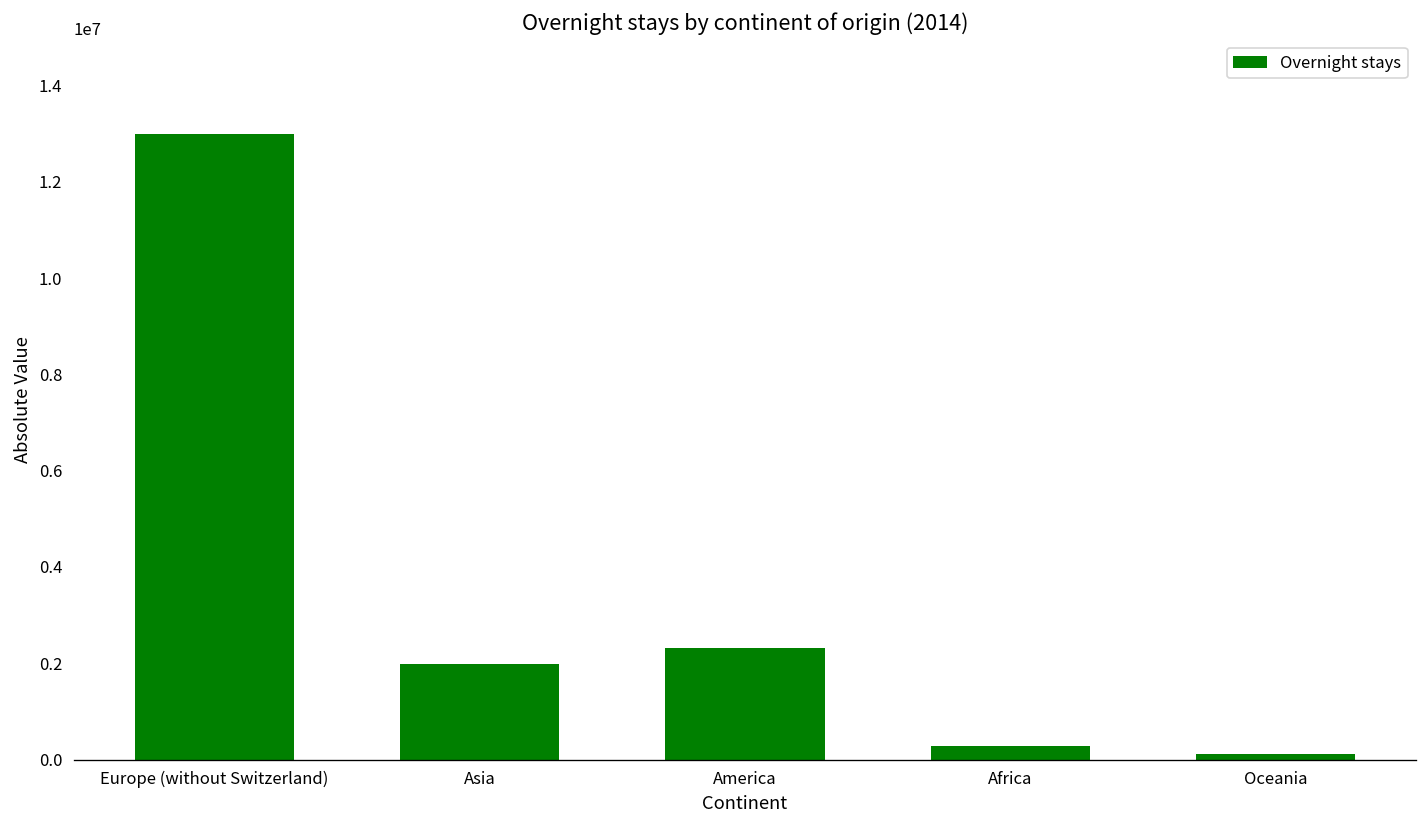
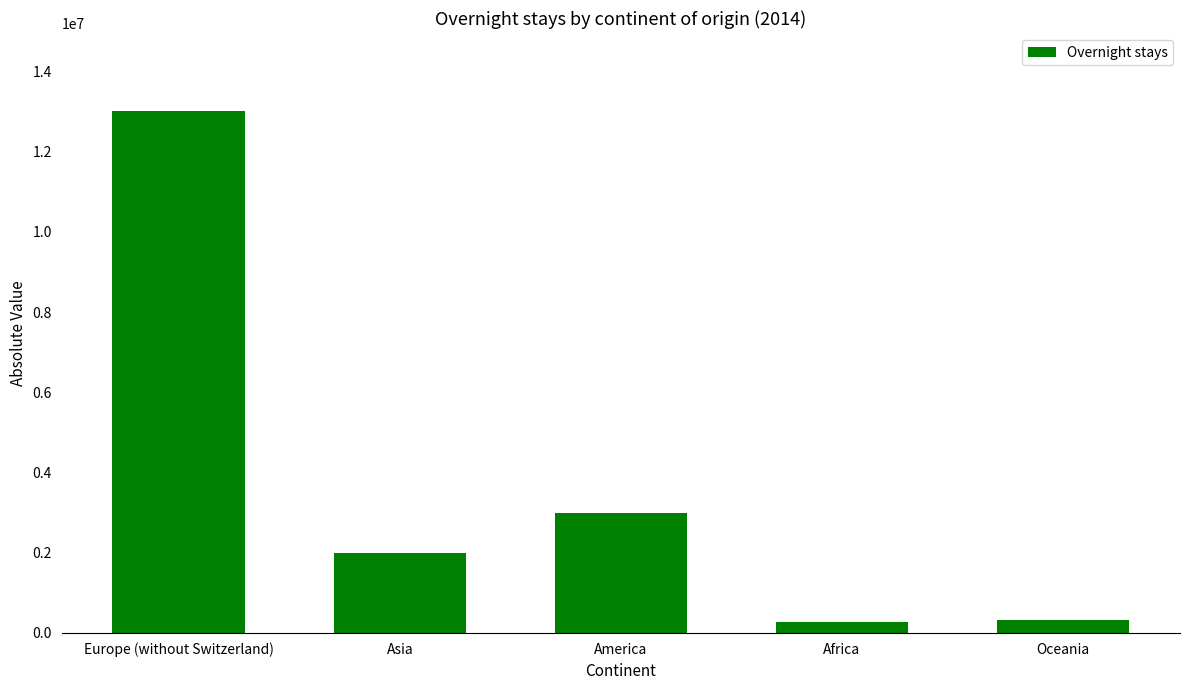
America: 2300000 -> 3000000
Oceania: 100000 -> 300000
